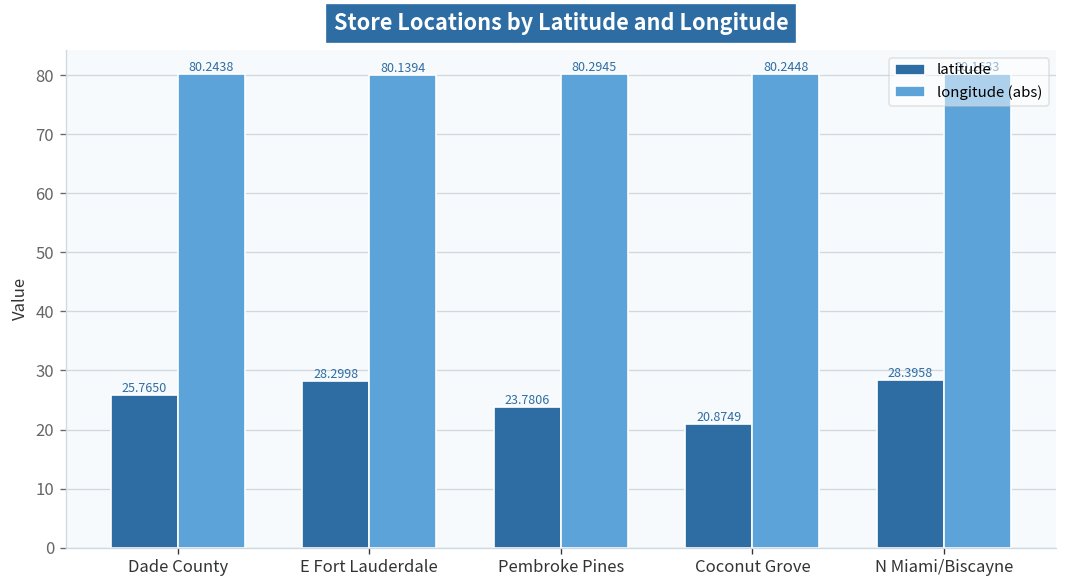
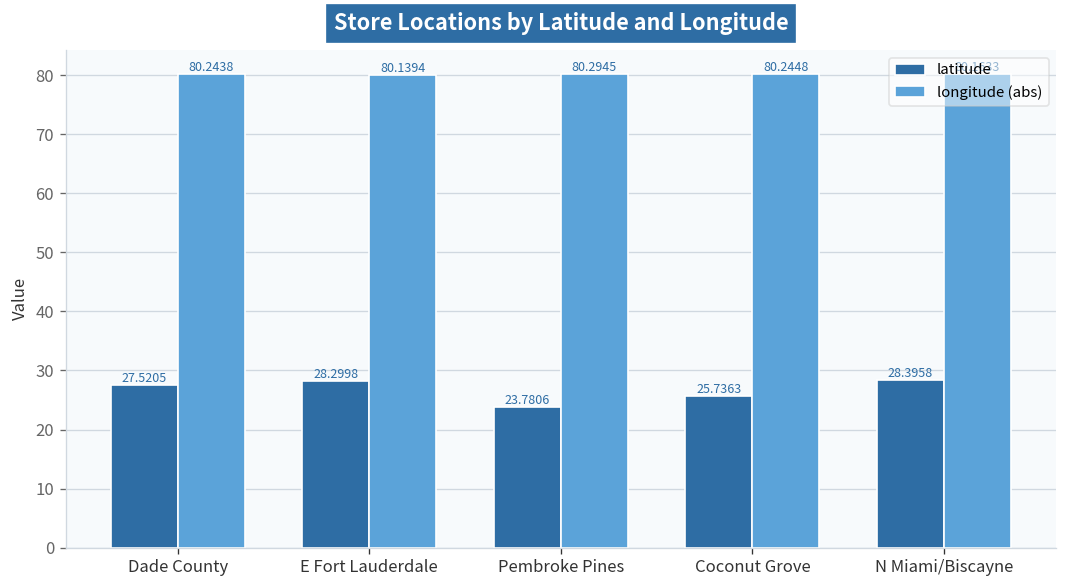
latitude, Dade County: 25.7650 -> 27.5205
latitude, Coconut Grove: 20.8749 -> 25.7363
